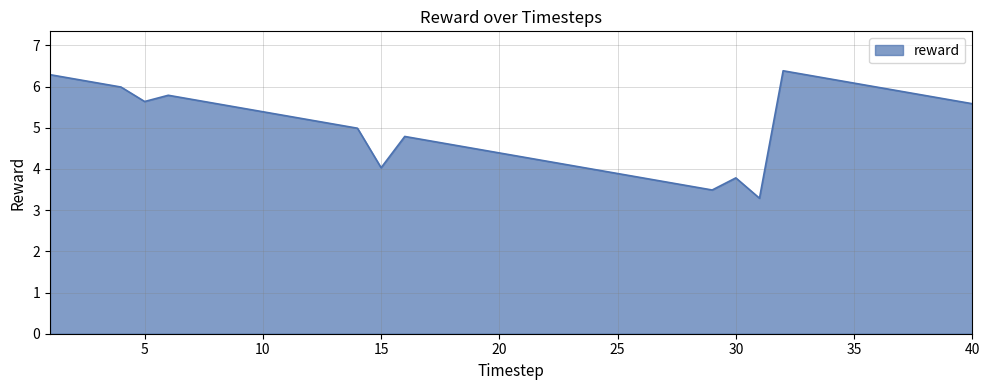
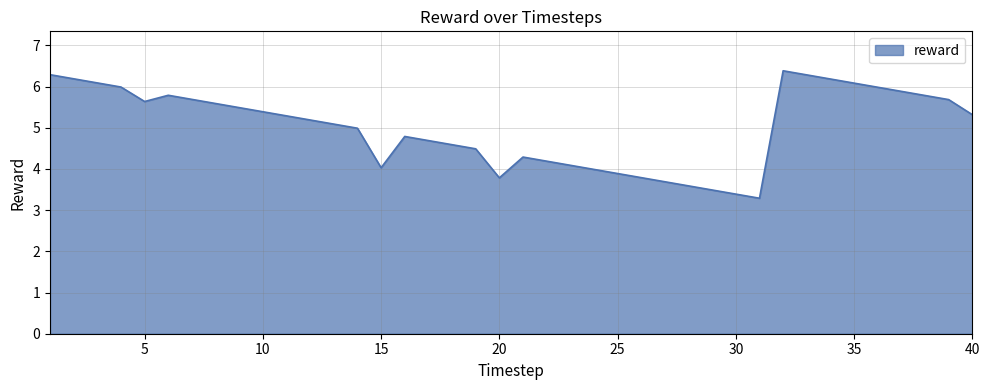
20: 4.4 -> 3.8
30: 3.8 -> 3.4
40: 5.6 -> 5.3
